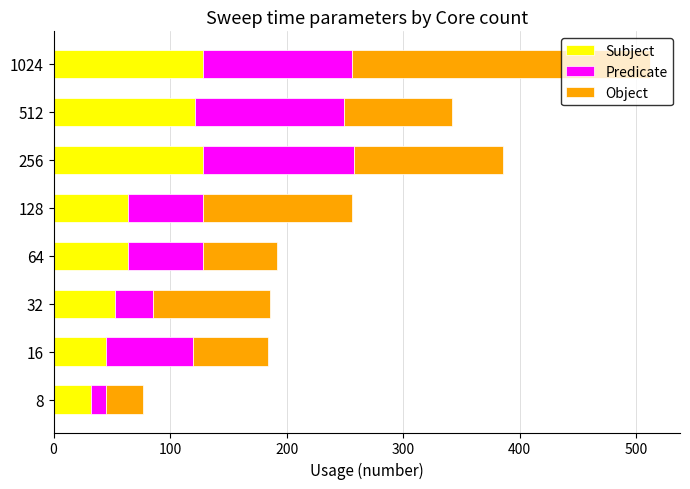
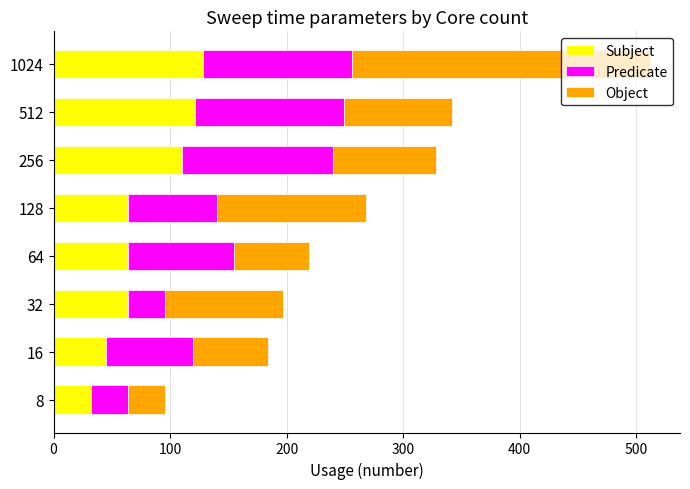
Subject, 256: 128 -> 110
Object, 256: 128 -> 88
Predicate, 128: 64 -> 76
Predicate, 64: 64 -> 91
Subject, 32: 53 -> 64
Predicate, 8: 13 -> 32
